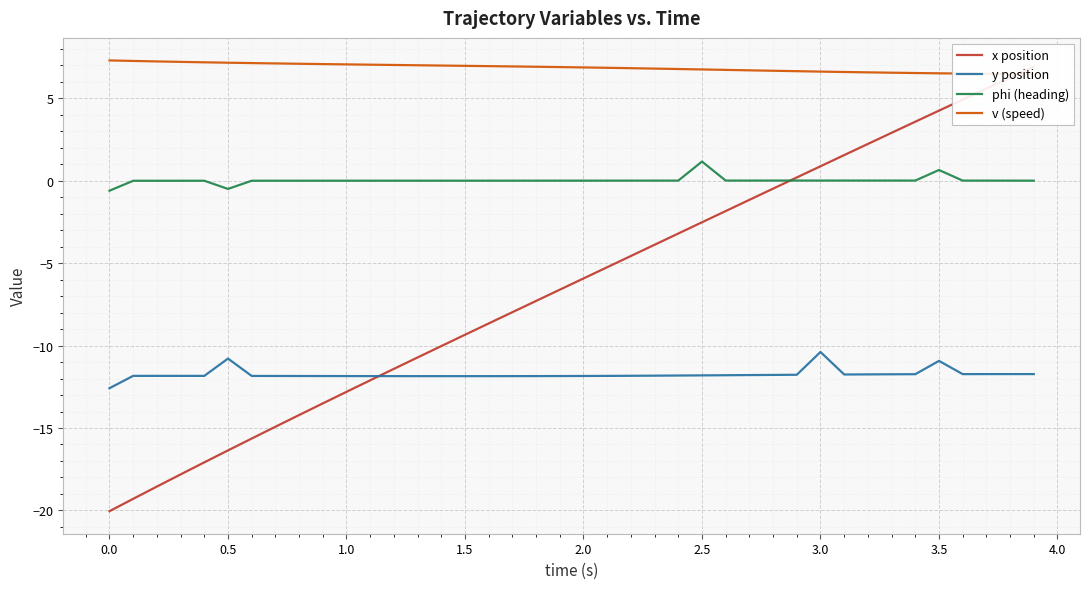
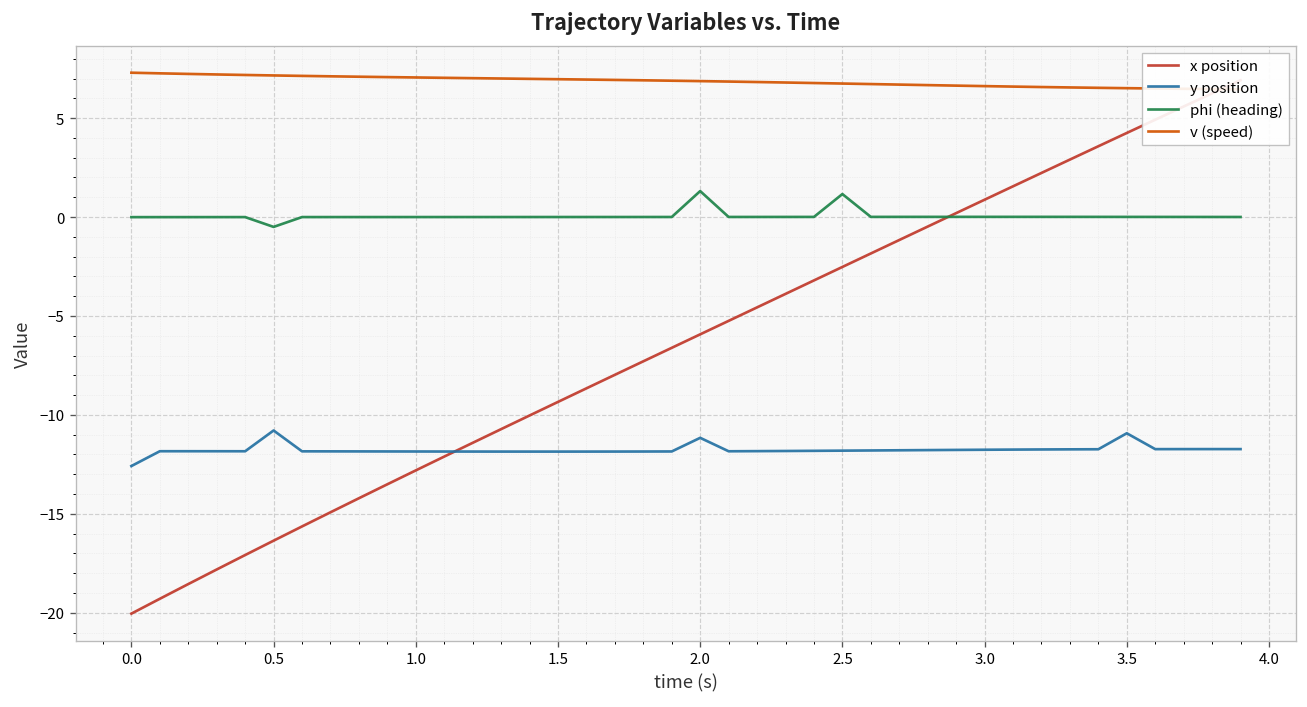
phi (heading), 0.0: -0.6 -> 0.0
y position, 2.0: -11.8 -> -11.2
phi (heading), 2.0: 0.0 -> 1.3
y position, 3.0: -10.4 -> -11.8
phi (heading), 3.5: 0.6 -> 0.0
